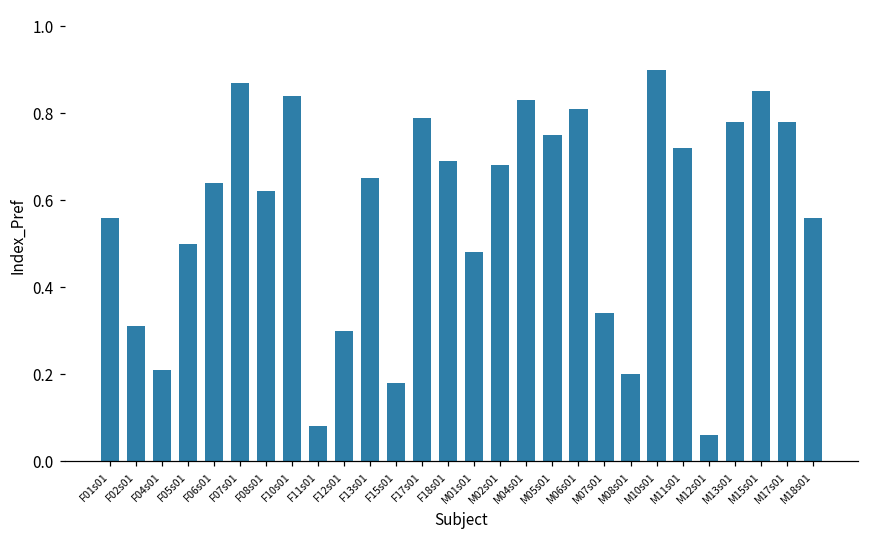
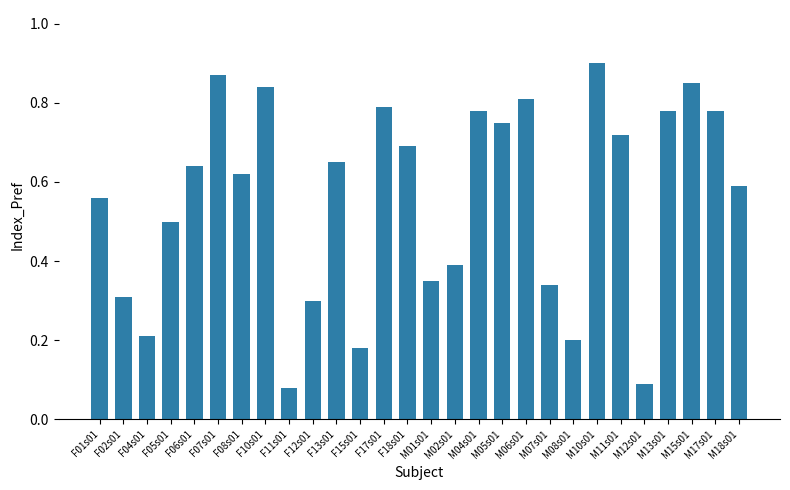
M01s01: 0.48 -> 0.35
M02s01: 0.68 -> 0.39
M04s01: 0.83 -> 0.78
M12s01: 0.06 -> 0.09
M18s01: 0.56 -> 0.59
